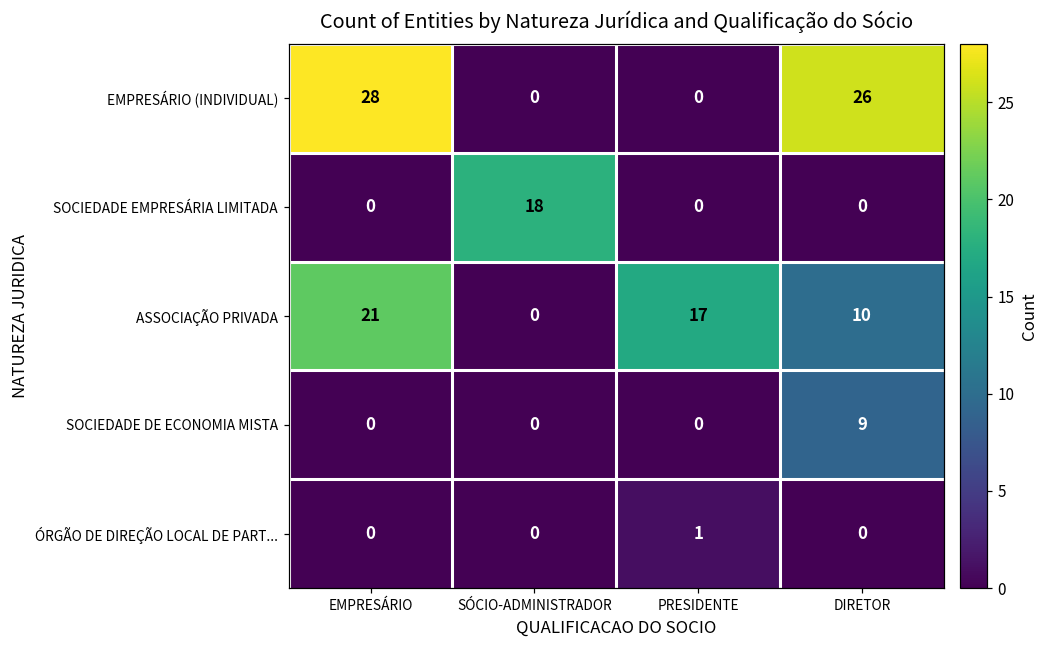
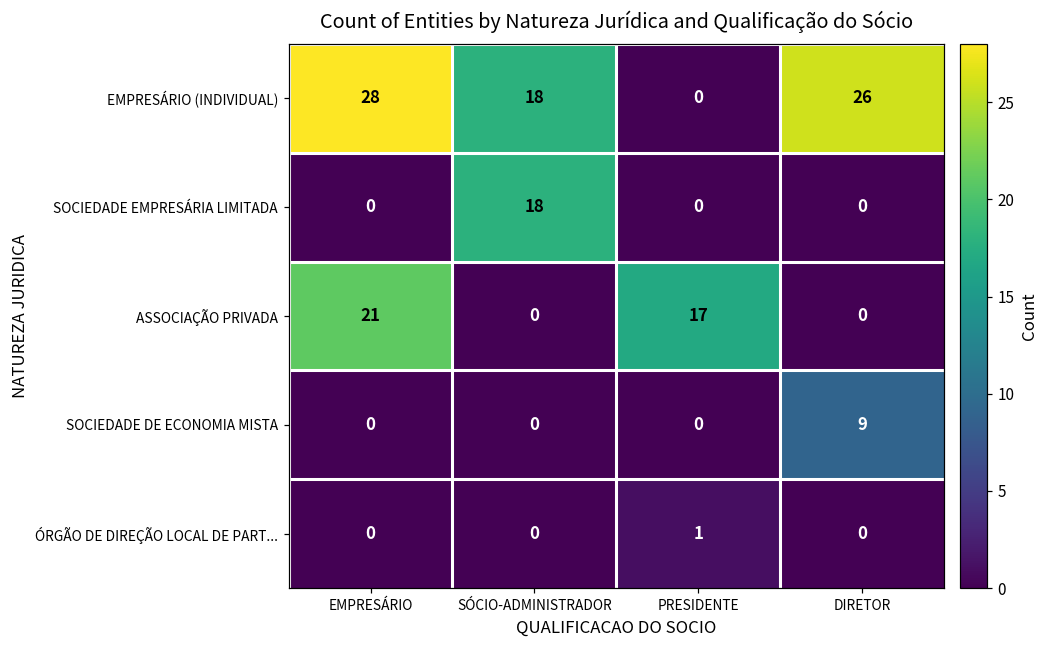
EMPRESÁRIO (INDIVIDUAL), SÓCIO-ADMINISTRADOR: 0 -> 18
ASSOCIAÇÃO PRIVADA, DIRETOR: 10 -> 0
